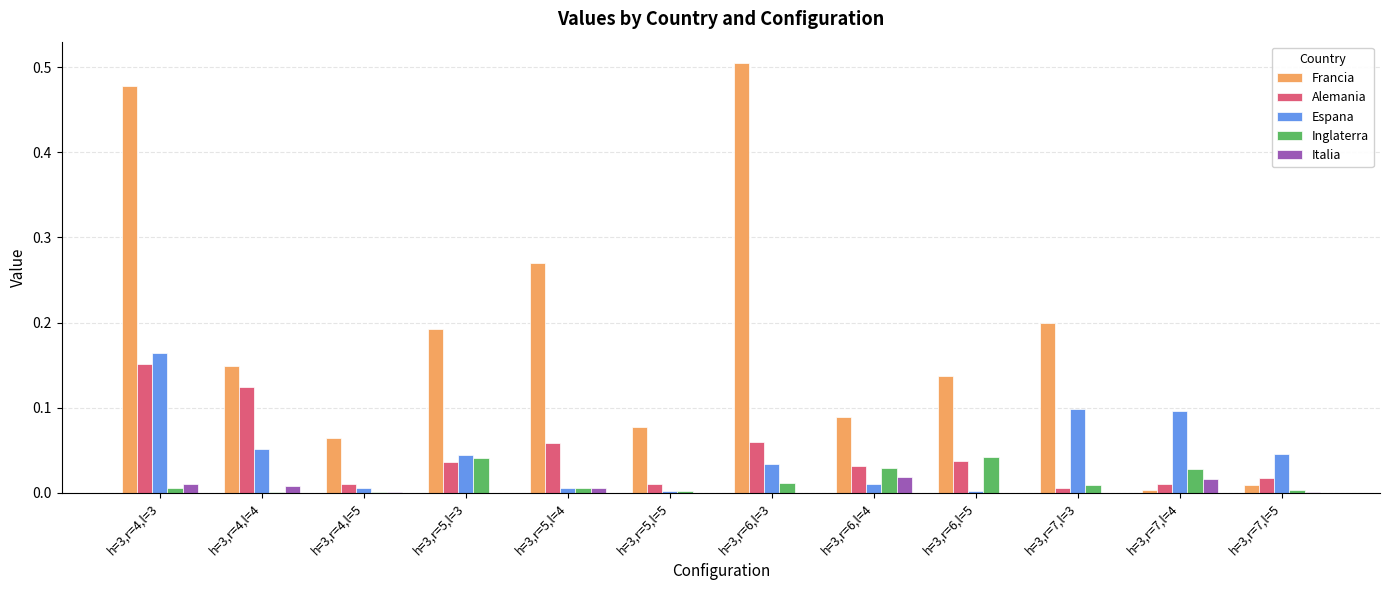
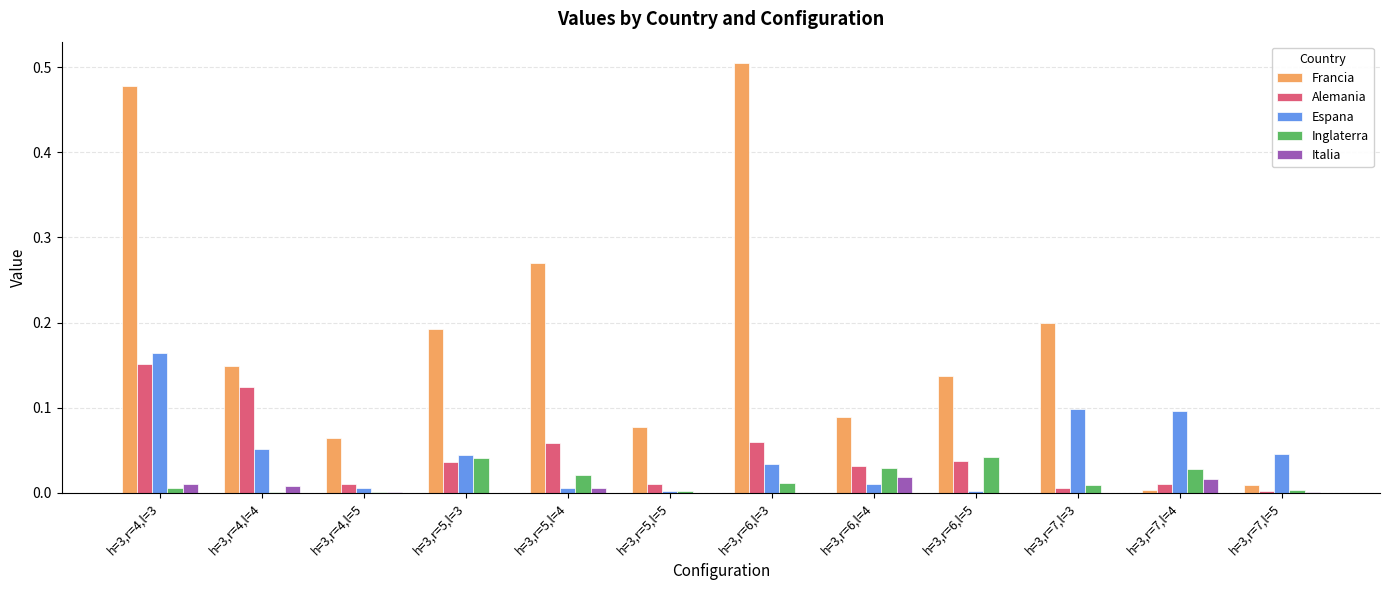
Inglaterra, h=3,r=5,l=4: 0.01 -> 0.02
Alemania, h=3,r=7,l=5: 0.02 -> 0.00
